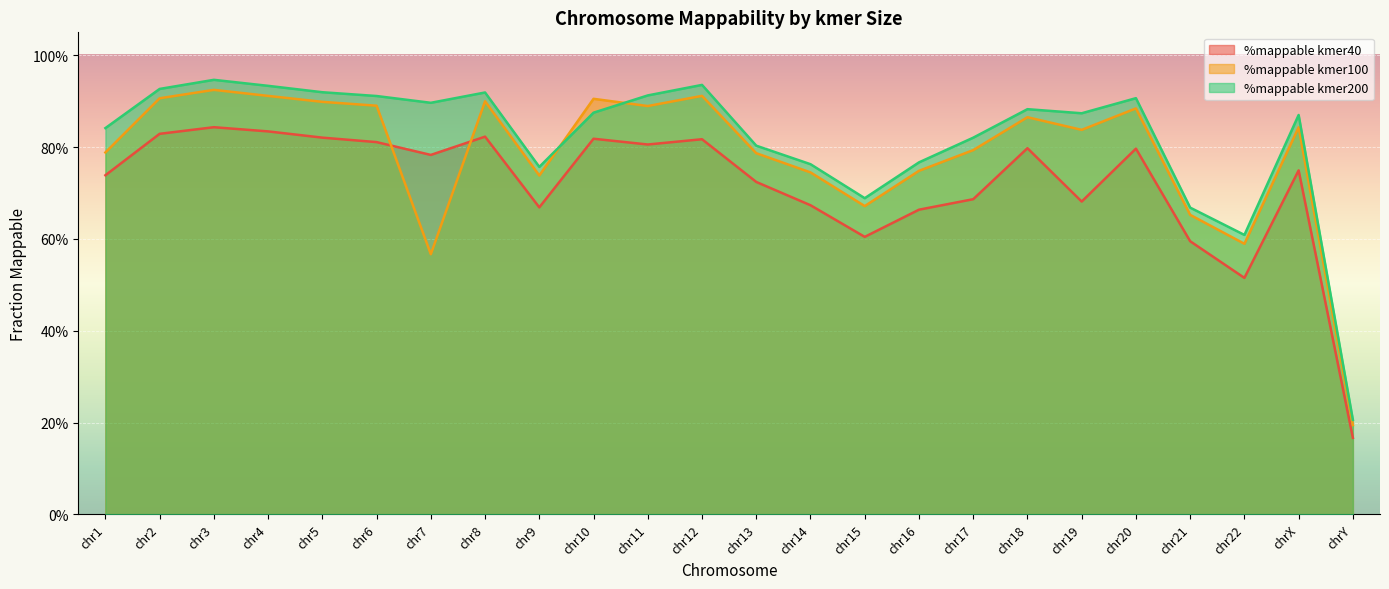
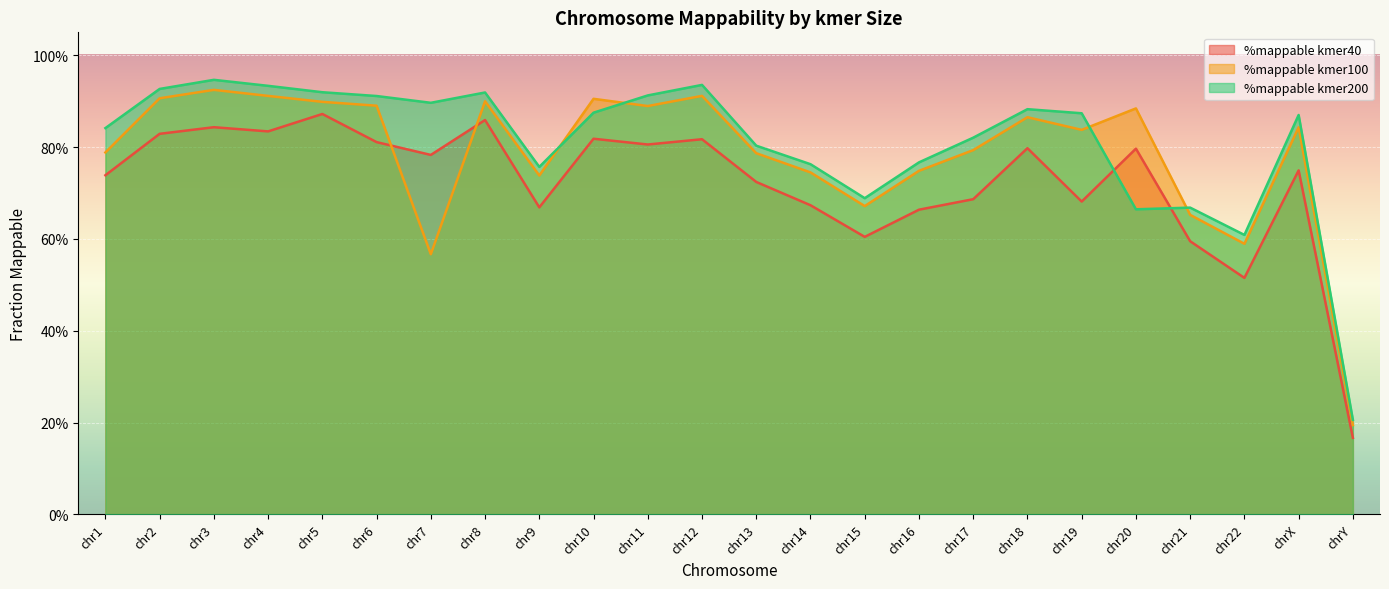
%mappable kmer40, chr5: 82% -> 87%
%mappable kmer40, chr8: 82% -> 86%
%mappable kmer200, chr20: 91% -> 66%
